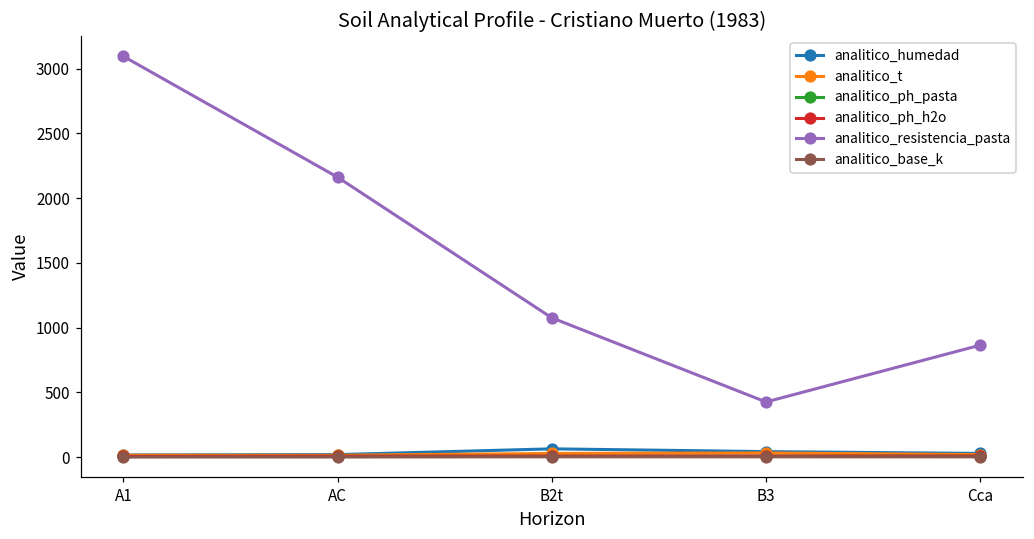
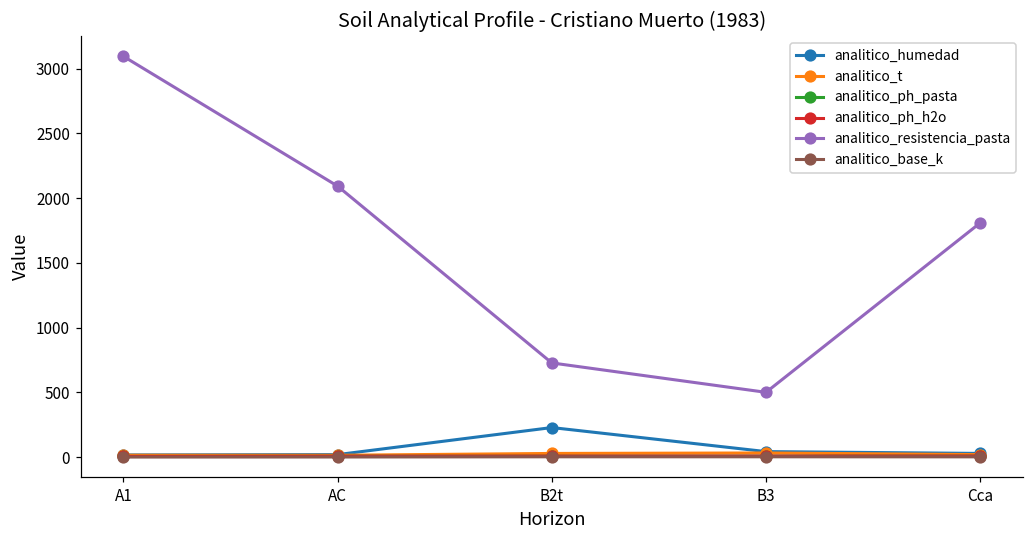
analitico_resistencia_pasta, AC: 2160 -> 2090
analitico_humedad, B2t: 60 -> 230
analitico_resistencia_pasta, B2t: 1080 -> 730
analitico_resistencia_pasta, B3: 430 -> 500
analitico_resistencia_pasta, Cca: 870 -> 1810
